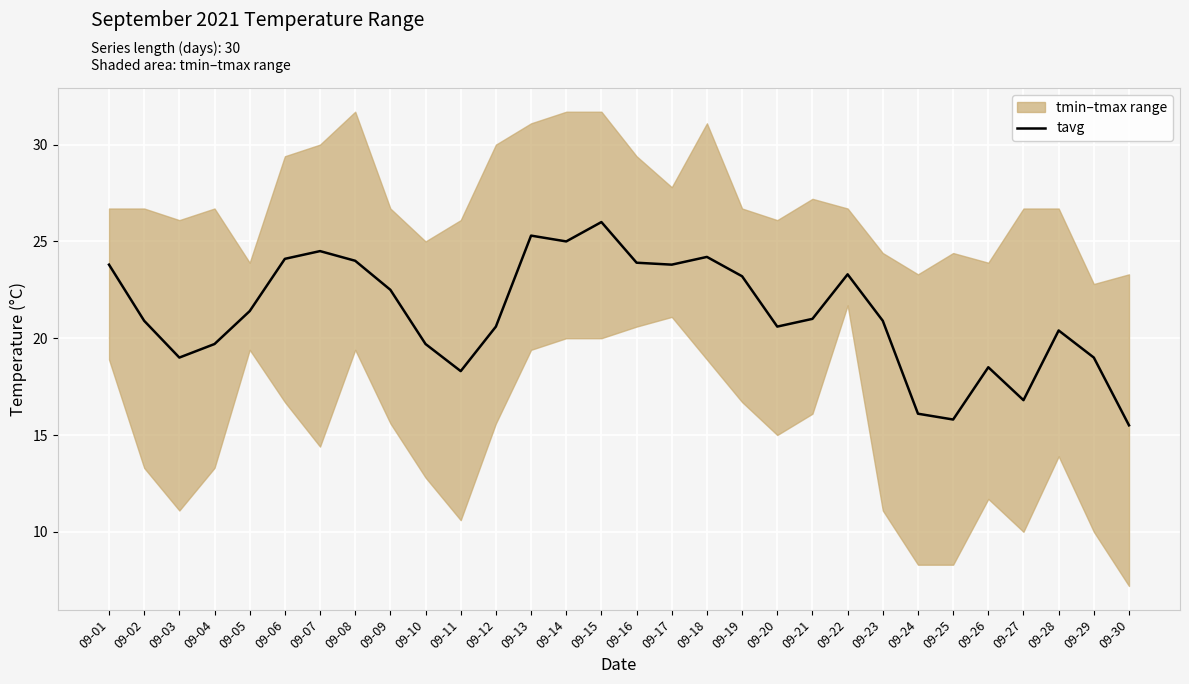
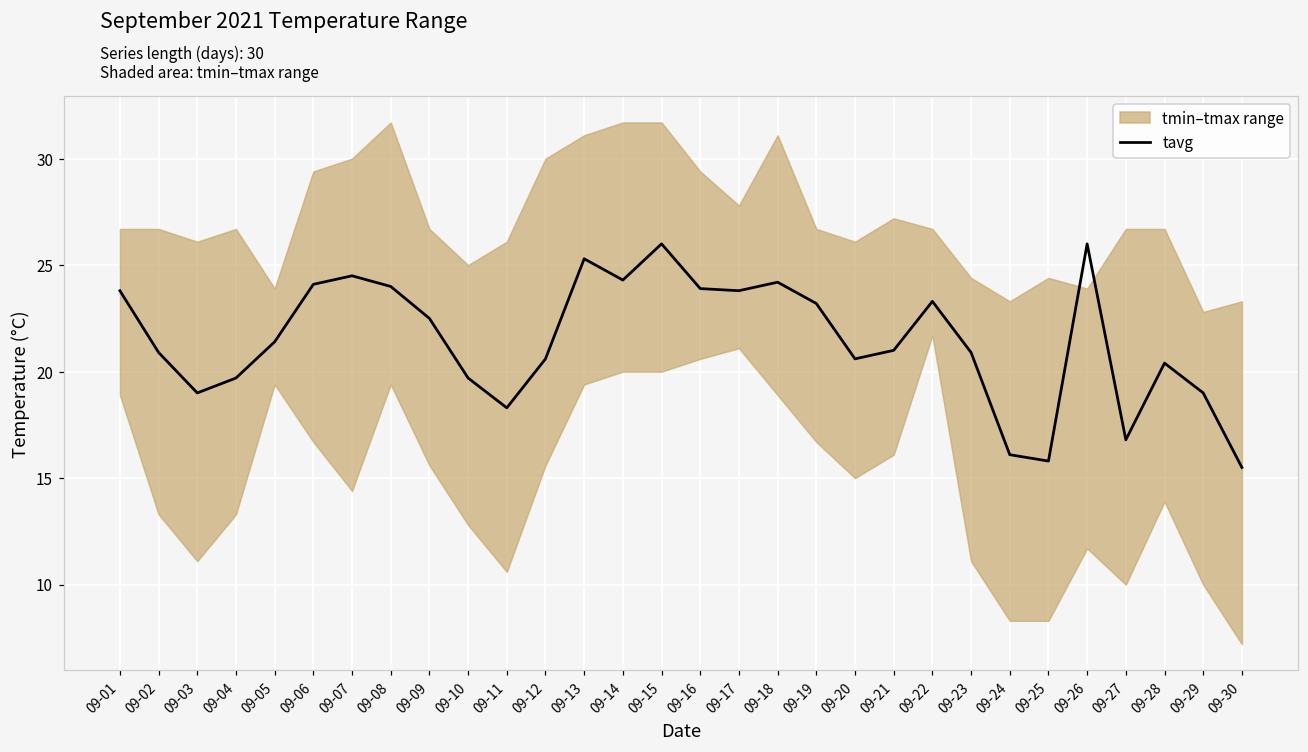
tavg, 09-14: 25.0 -> 24.3
tavg, 09-26: 18.5 -> 26.0
